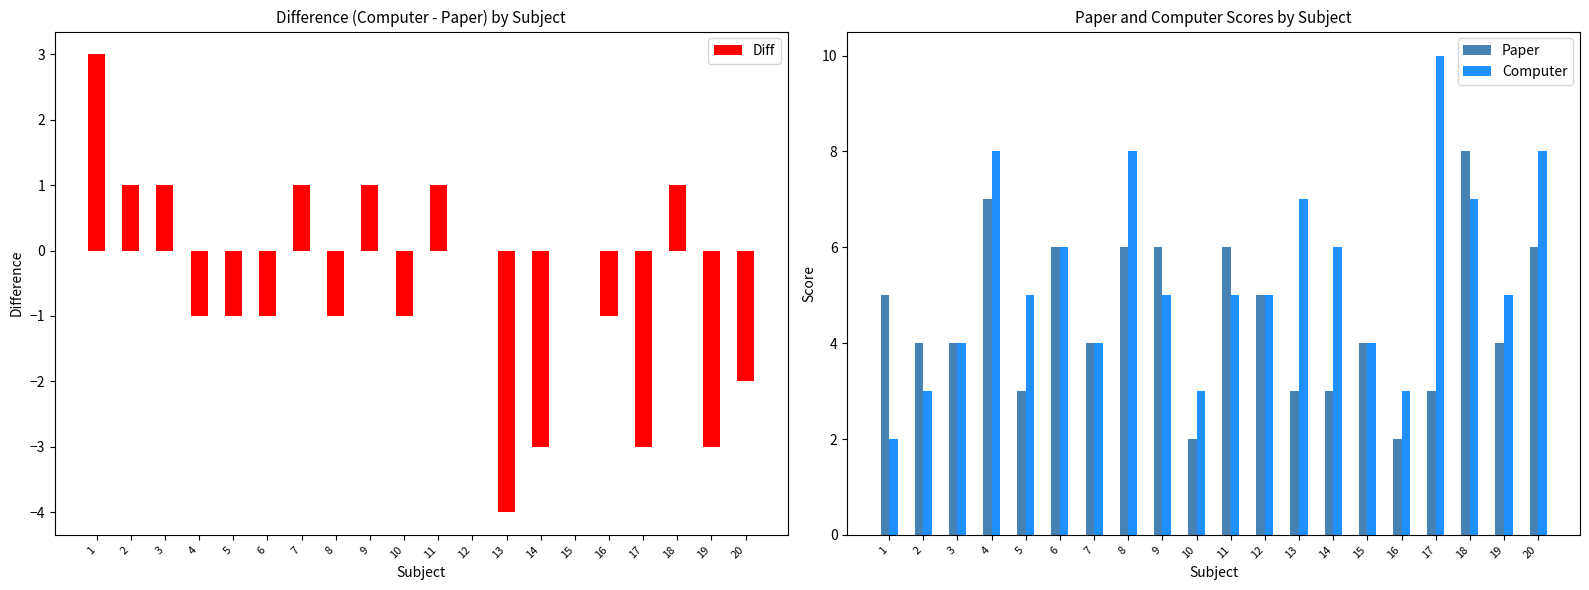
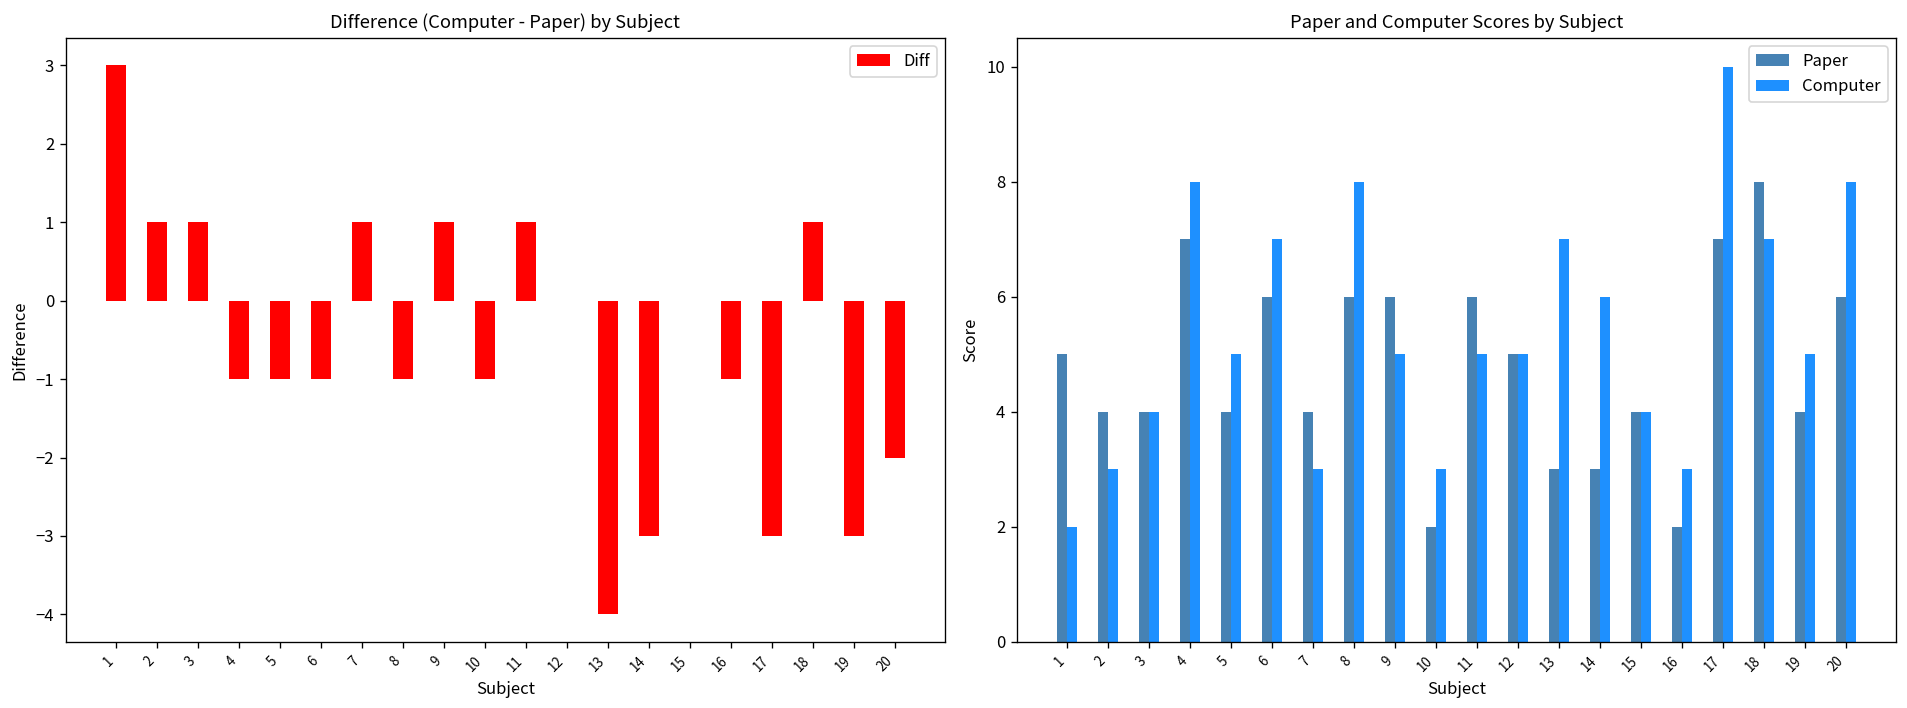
Paper and Computer Scores by Subject, Paper, 5: 3 -> 4
Paper and Computer Scores by Subject, Computer, 6: 6 -> 7
Paper and Computer Scores by Subject, Computer, 7: 4 -> 3
Paper and Computer Scores by Subject, Paper, 17: 3 -> 7
